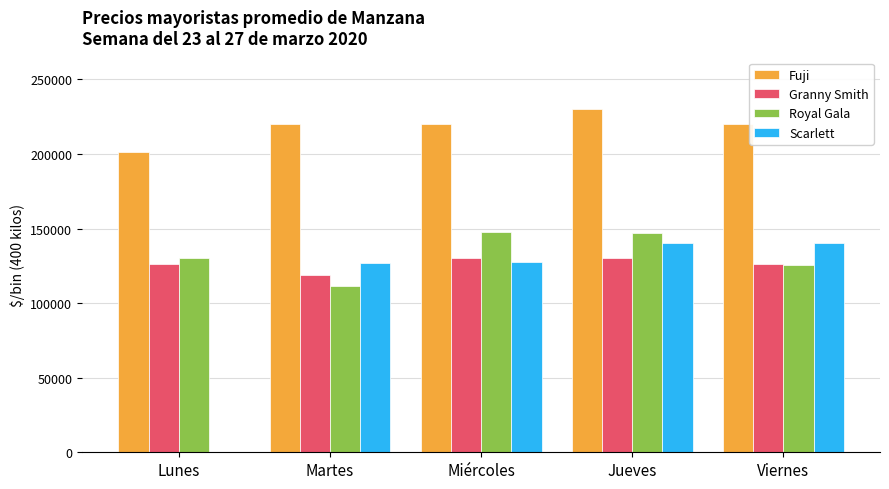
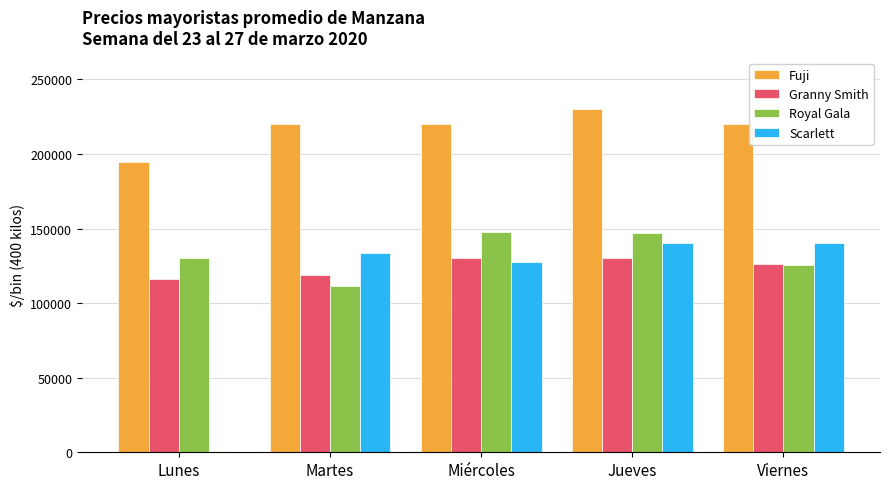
Fuji, Lunes: 201000 -> 194000
Granny Smith, Lunes: 126000 -> 116000
Scarlett, Martes: 127000 -> 134000
